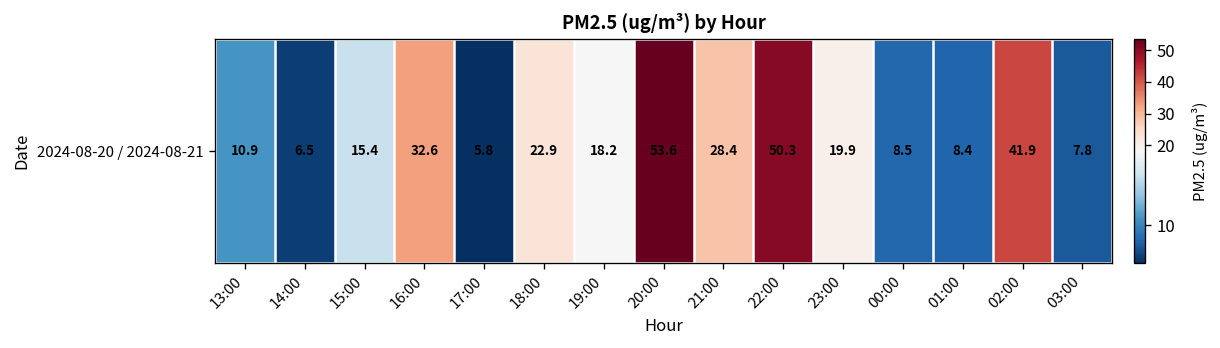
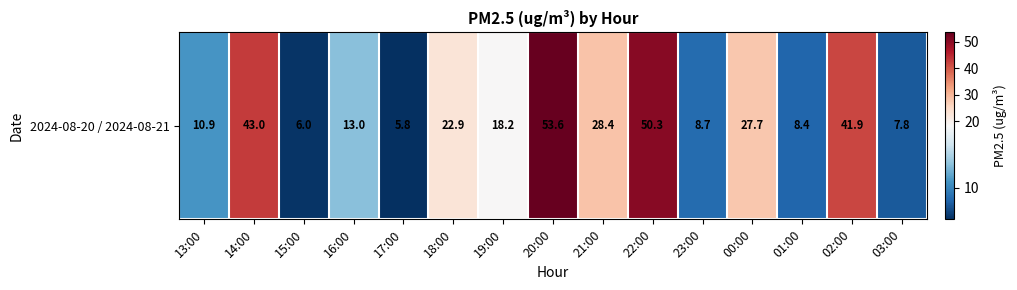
2024-08-20 / 2024-08-21, 14:00: 6.5 -> 43.0
2024-08-20 / 2024-08-21, 15:00: 15.4 -> 6.0
2024-08-20 / 2024-08-21, 16:00: 32.6 -> 13.0
2024-08-20 / 2024-08-21, 23:00: 19.9 -> 8.7
2024-08-20 / 2024-08-21, 00:00: 8.5 -> 27.7
